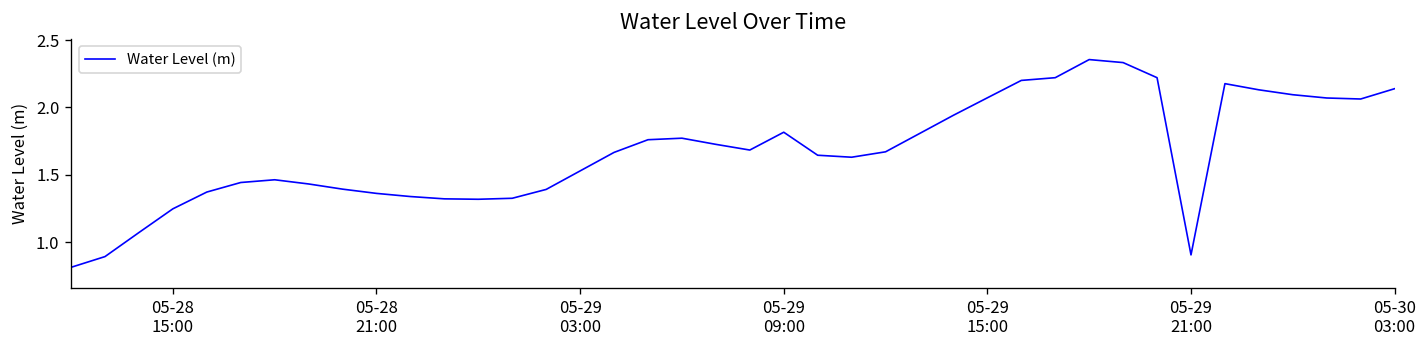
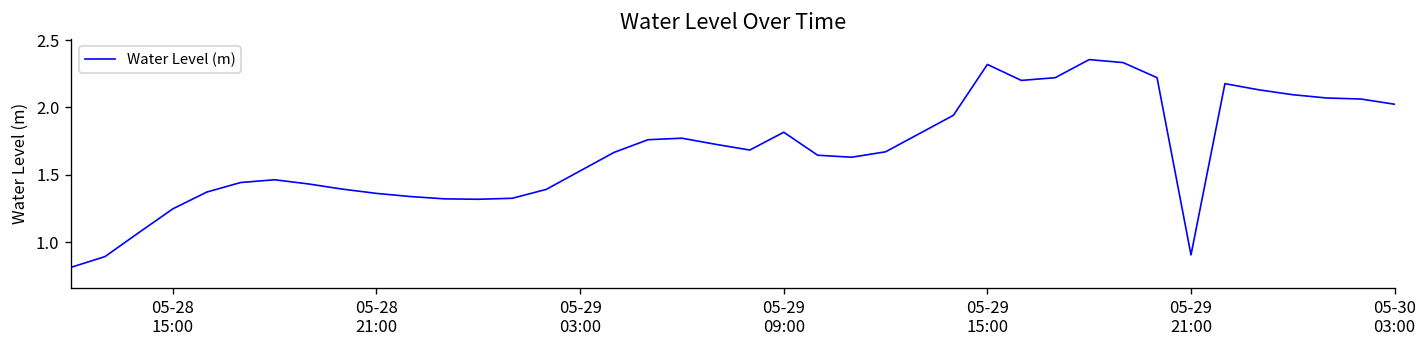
05-29 15:00: 2.07 -> 2.32
05-30 03:00: 2.14 -> 2.02
